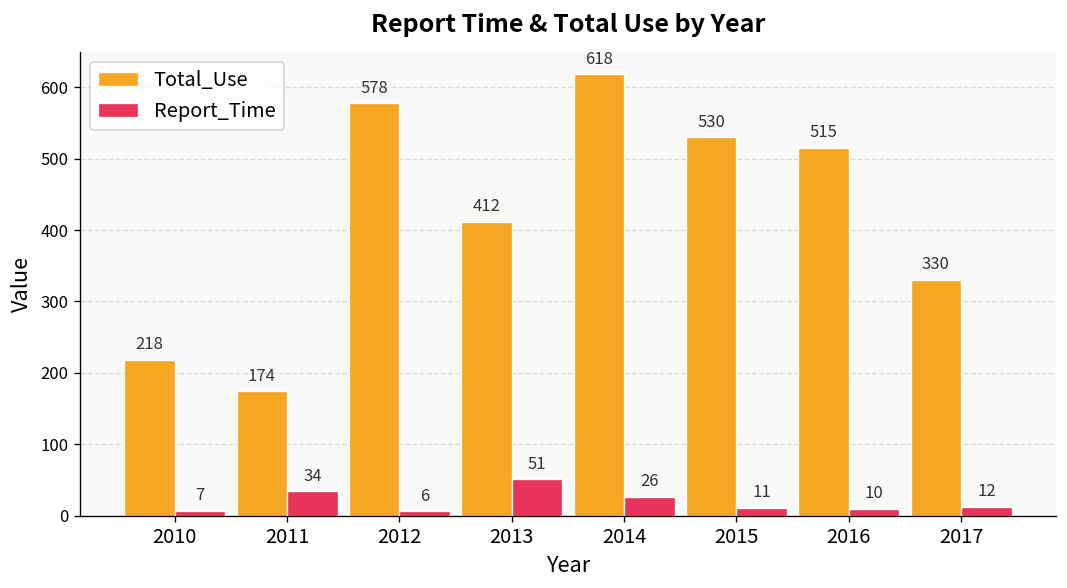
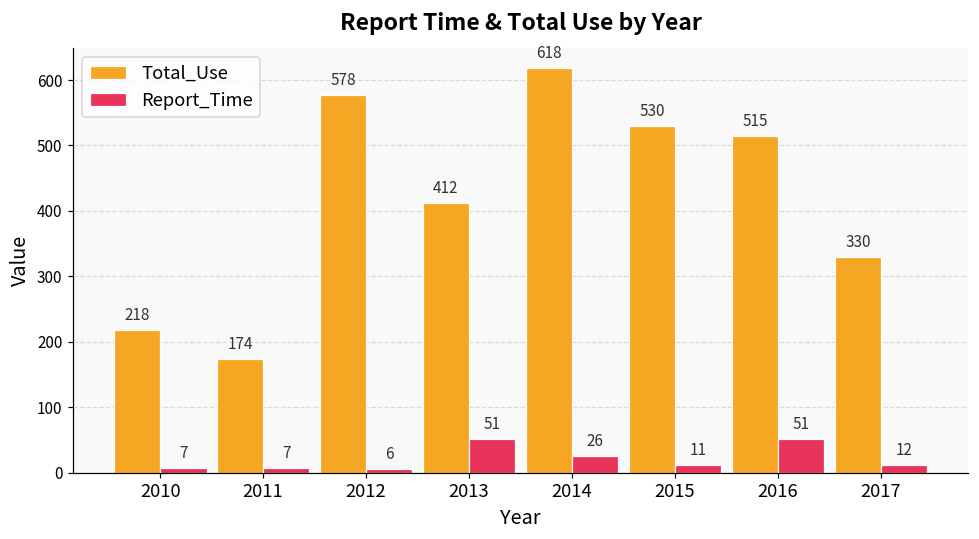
Report_Time, 2011: 34 -> 7
Report_Time, 2016: 10 -> 51
